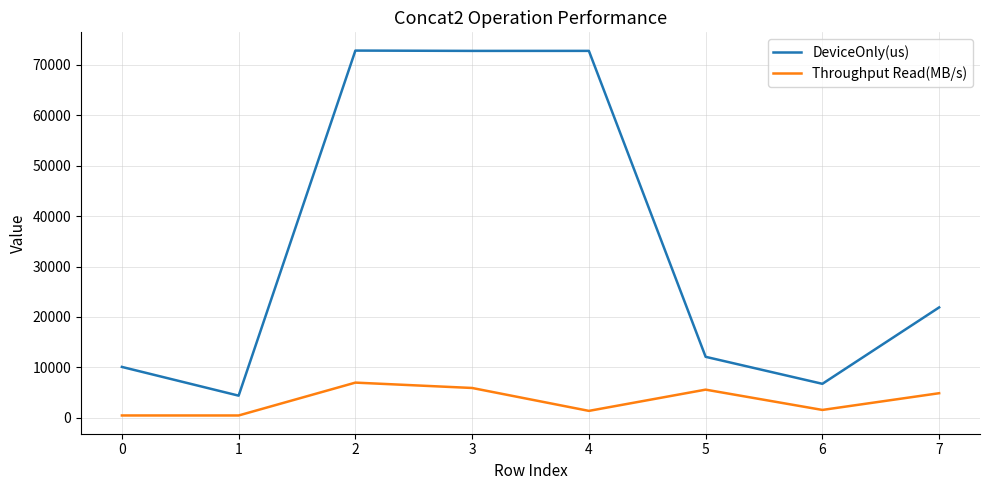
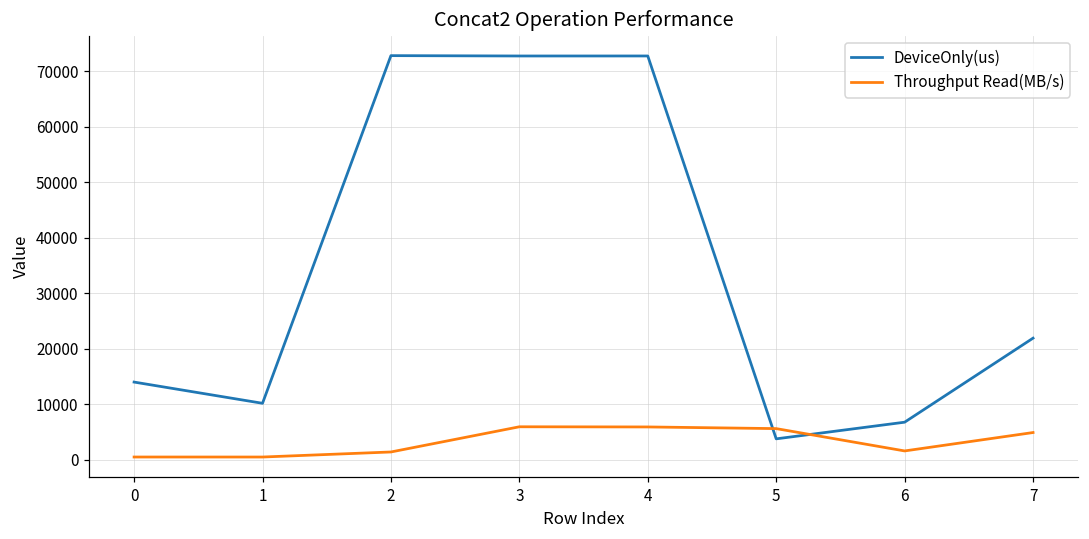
DeviceOnly(us), 0: 10000 -> 14000
DeviceOnly(us), 1: 4000 -> 10000
Throughput Read(MB/s), 2: 7000 -> 1000
Throughput Read(MB/s), 4: 1000 -> 6000
DeviceOnly(us), 5: 12000 -> 4000
